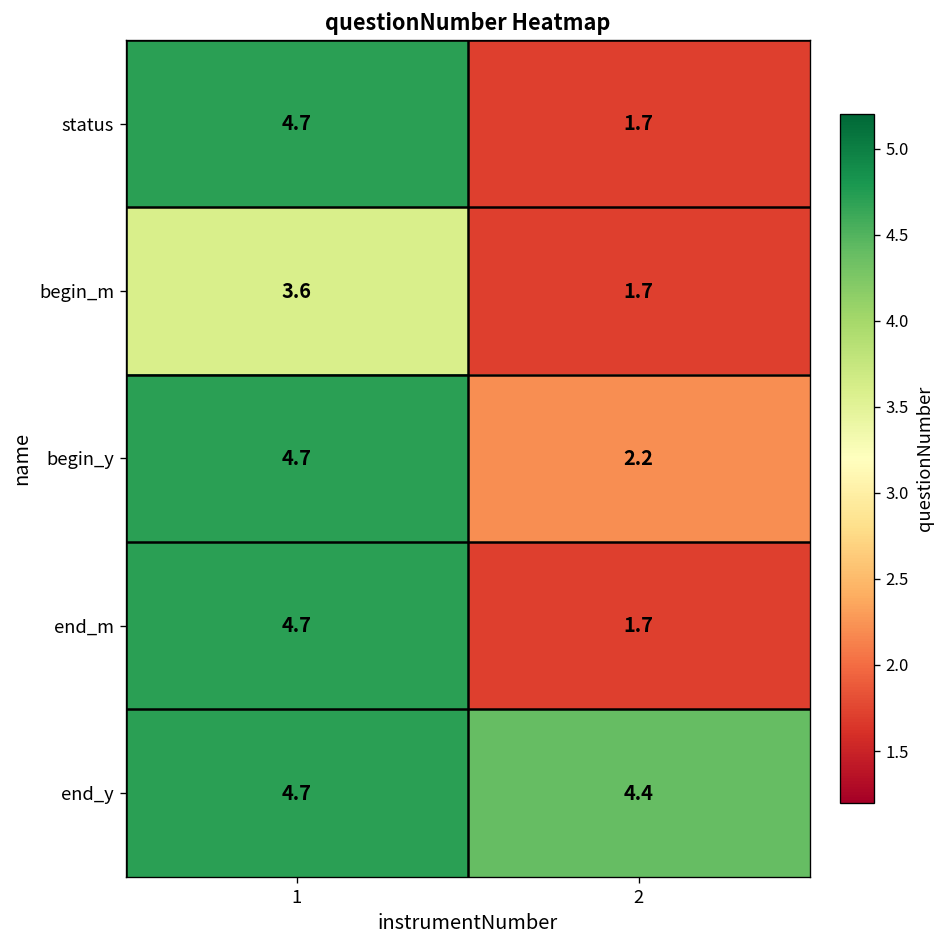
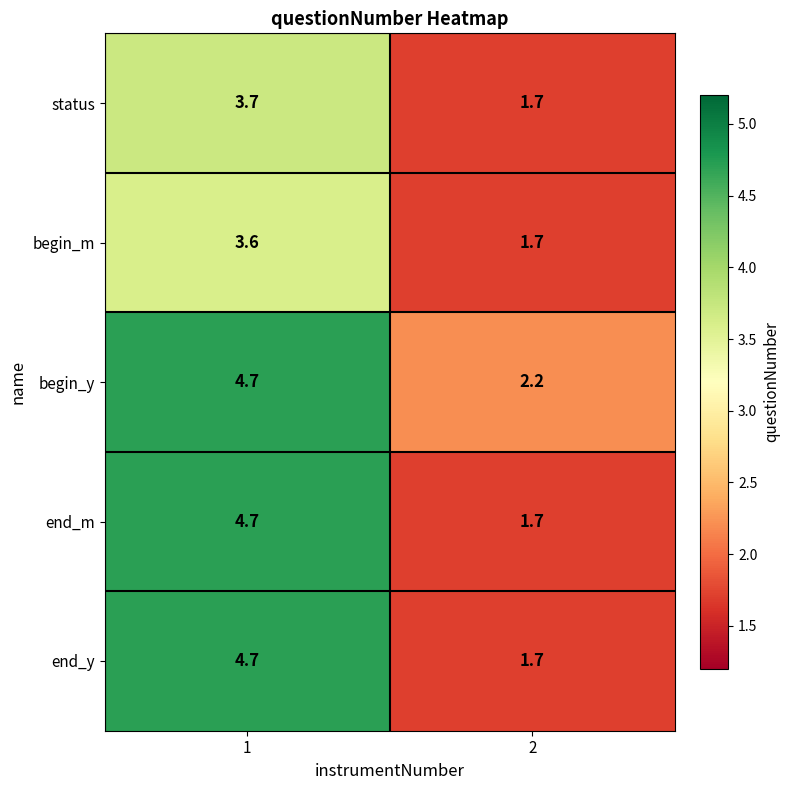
status, 1: 4.7 -> 3.7
end_y, 2: 4.4 -> 1.7
